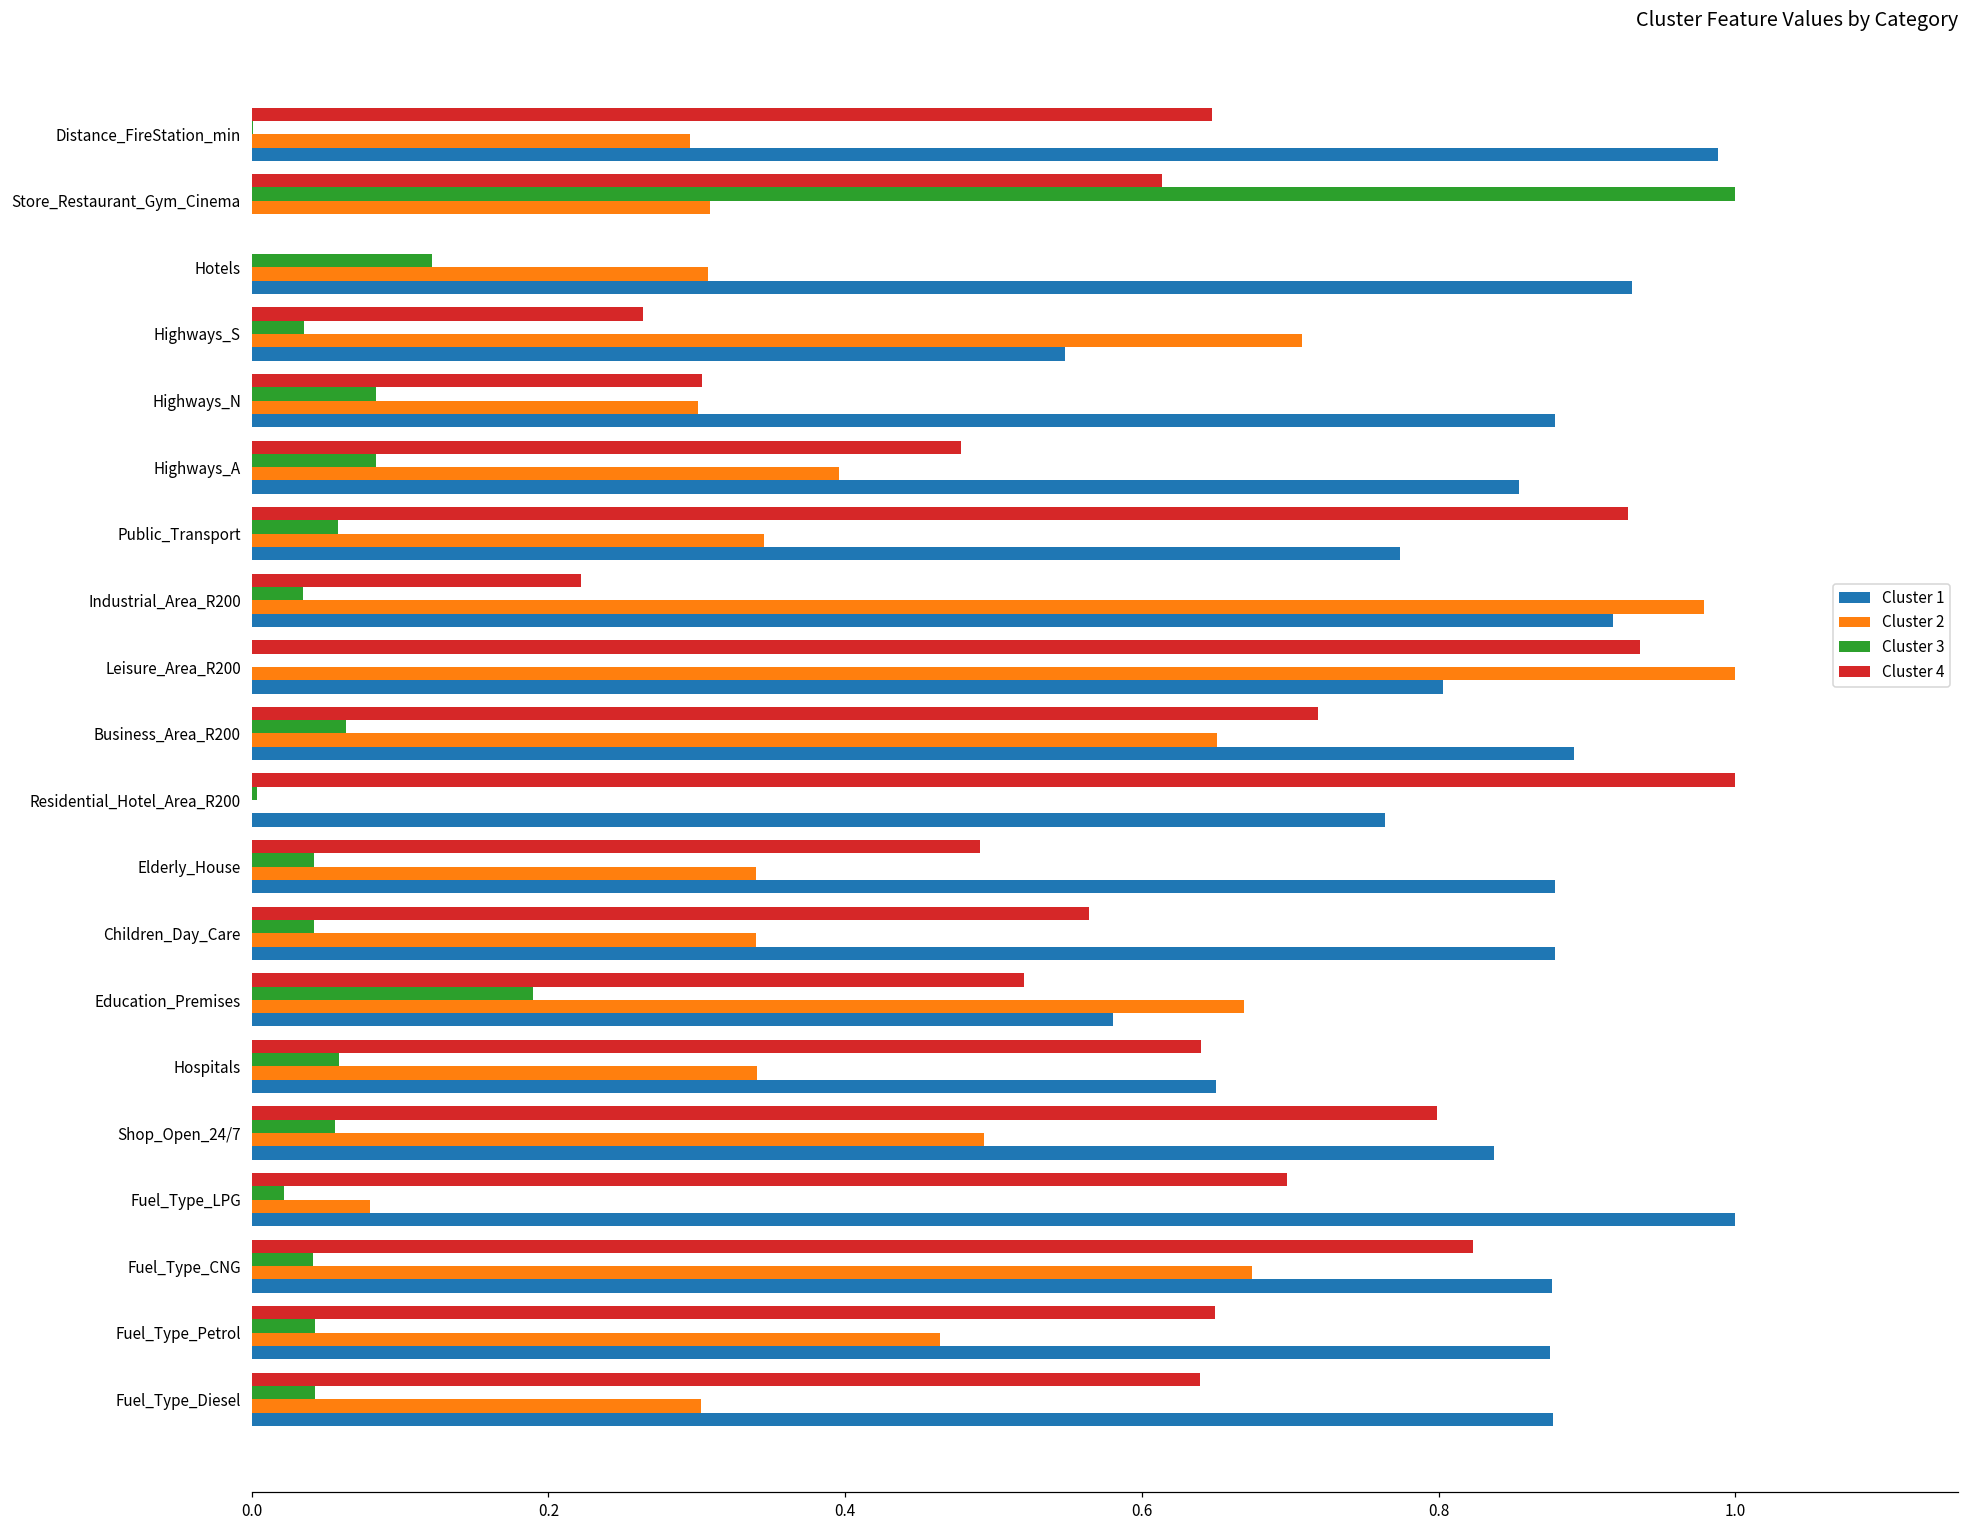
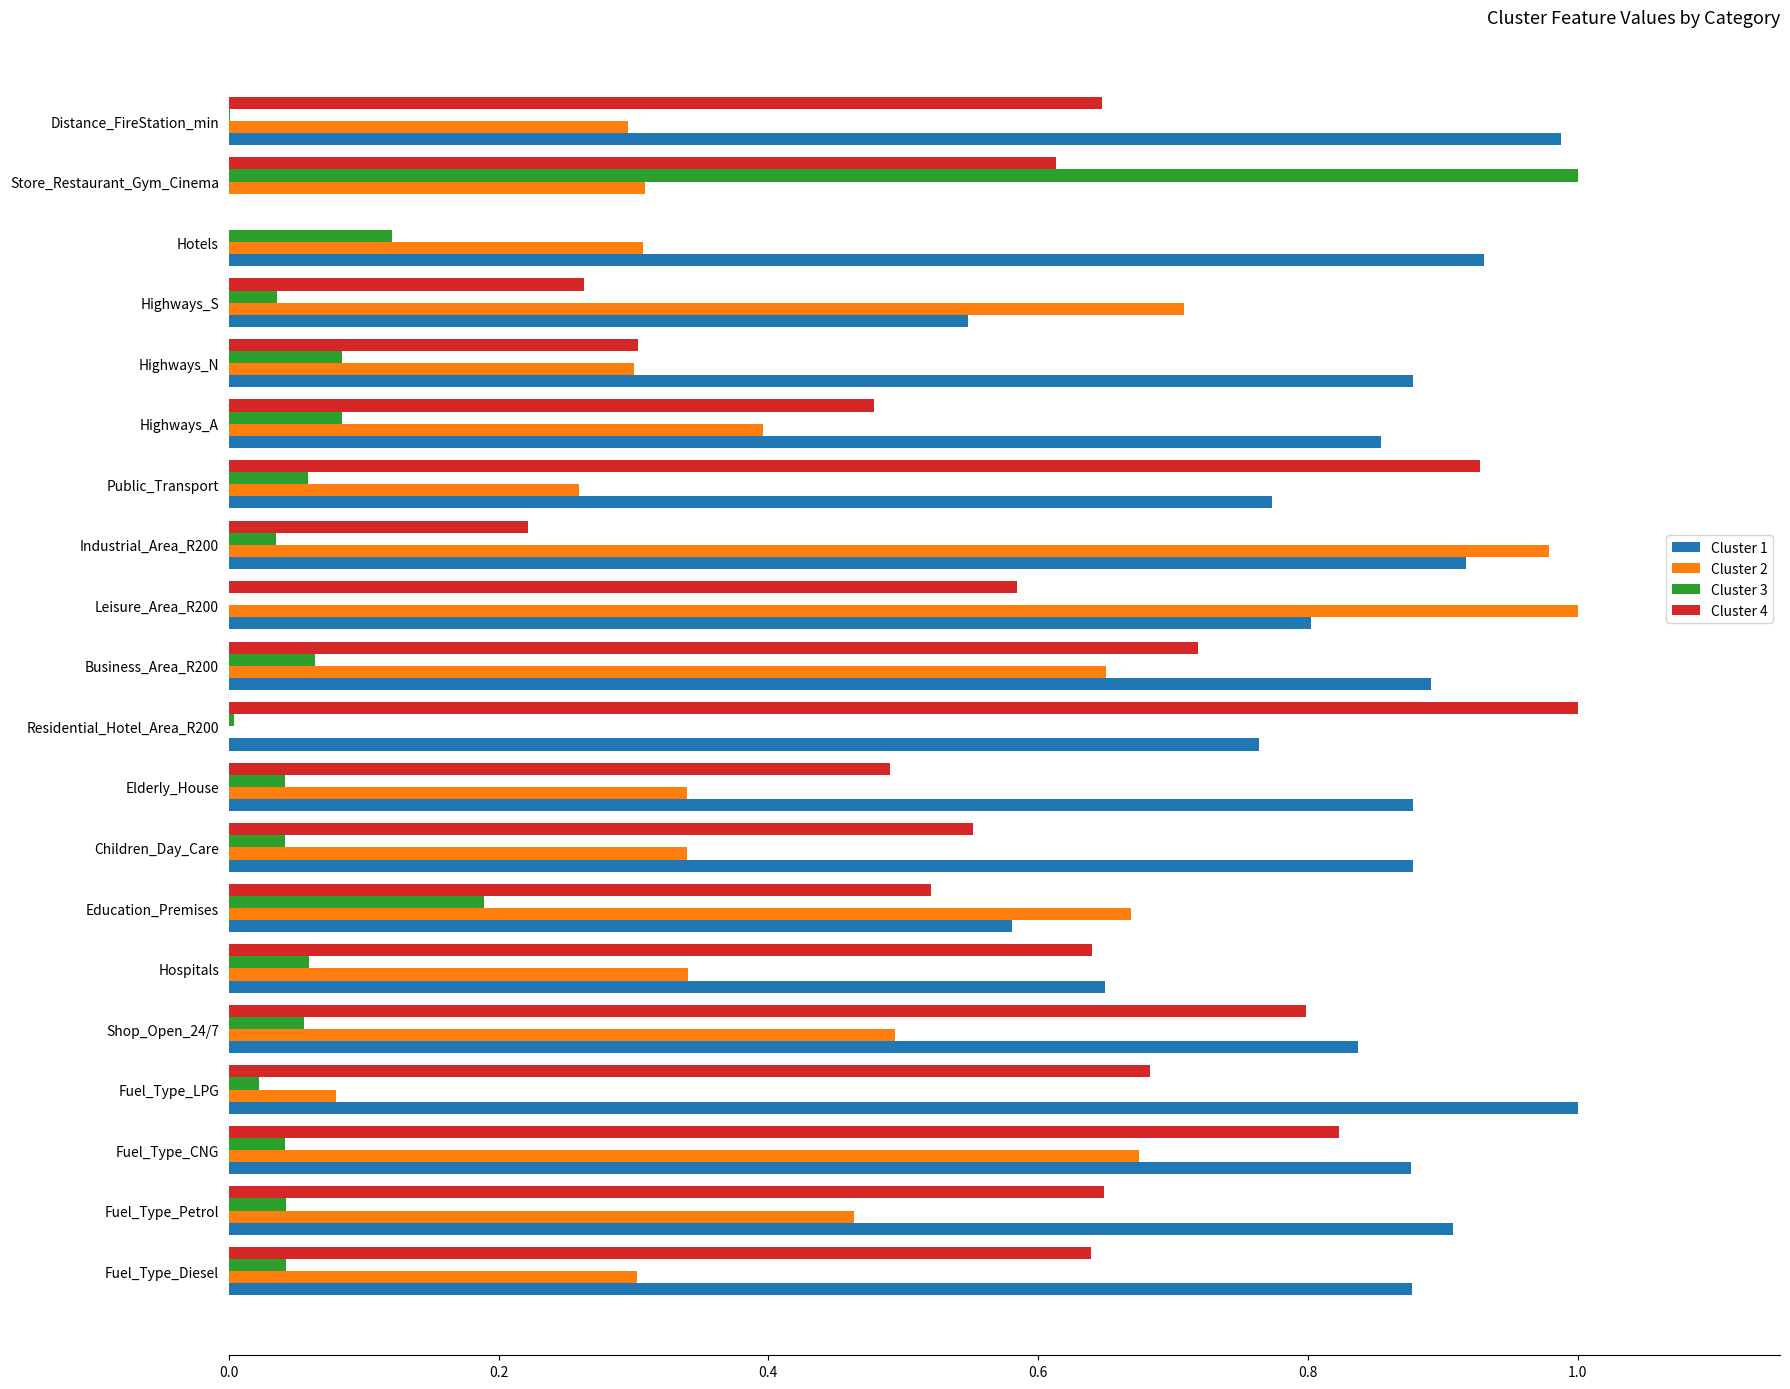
Cluster 2, Public_Transport: 0.345 -> 0.260
Cluster 4, Leisure_Area_R200: 0.935 -> 0.584
Cluster 4, Children_Day_Care: 0.564 -> 0.552
Cluster 4, Fuel_Type_LPG: 0.698 -> 0.683
Cluster 1, Fuel_Type_Petrol: 0.875 -> 0.907
